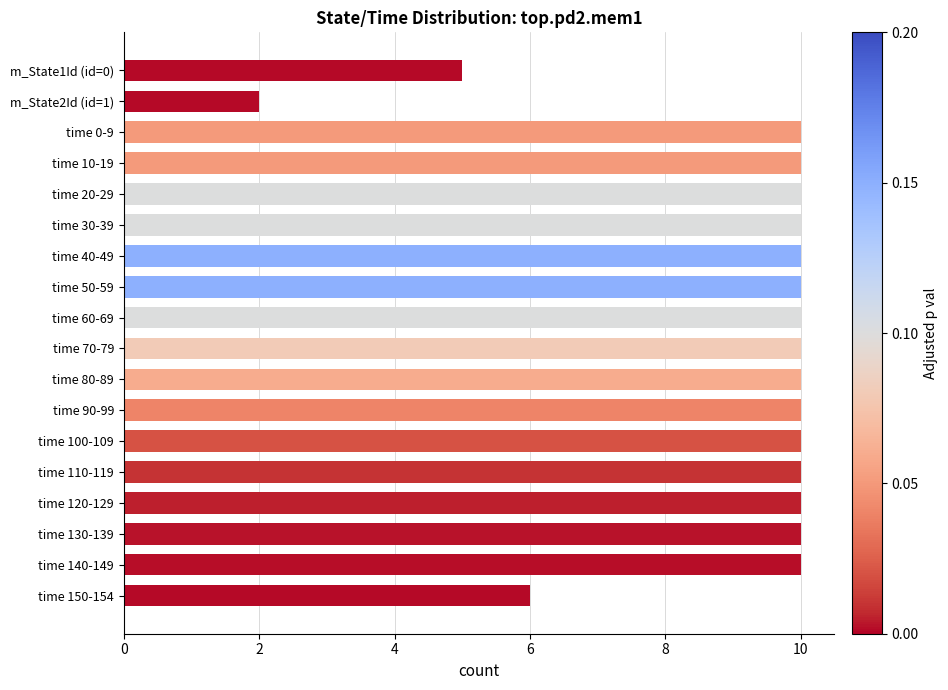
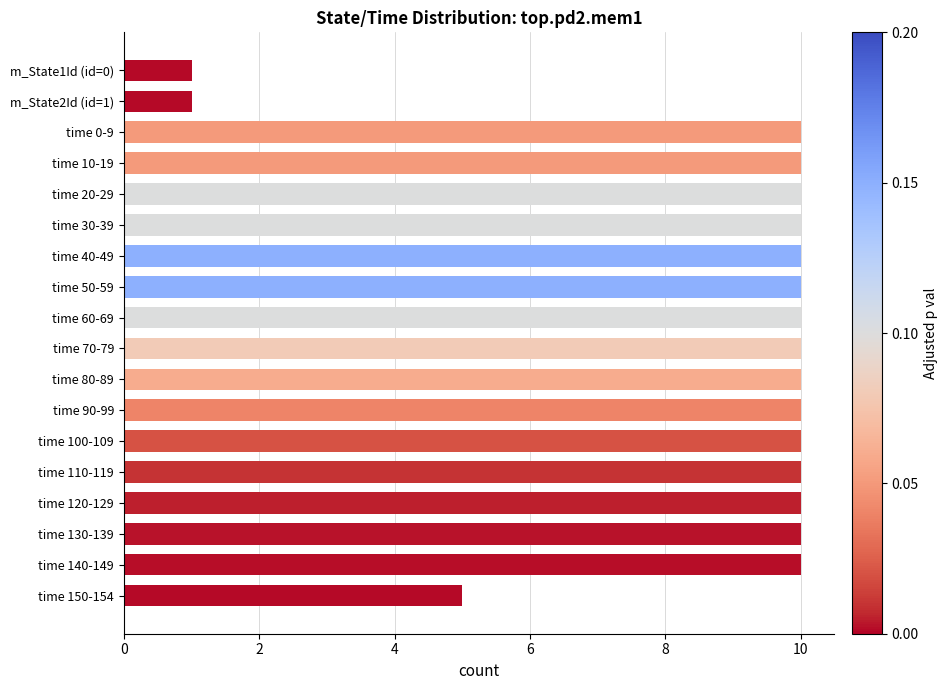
m_State1Id (id=0): 5 -> 1
m_State2Id (id=1): 2 -> 1
time 150-154: 6 -> 5
